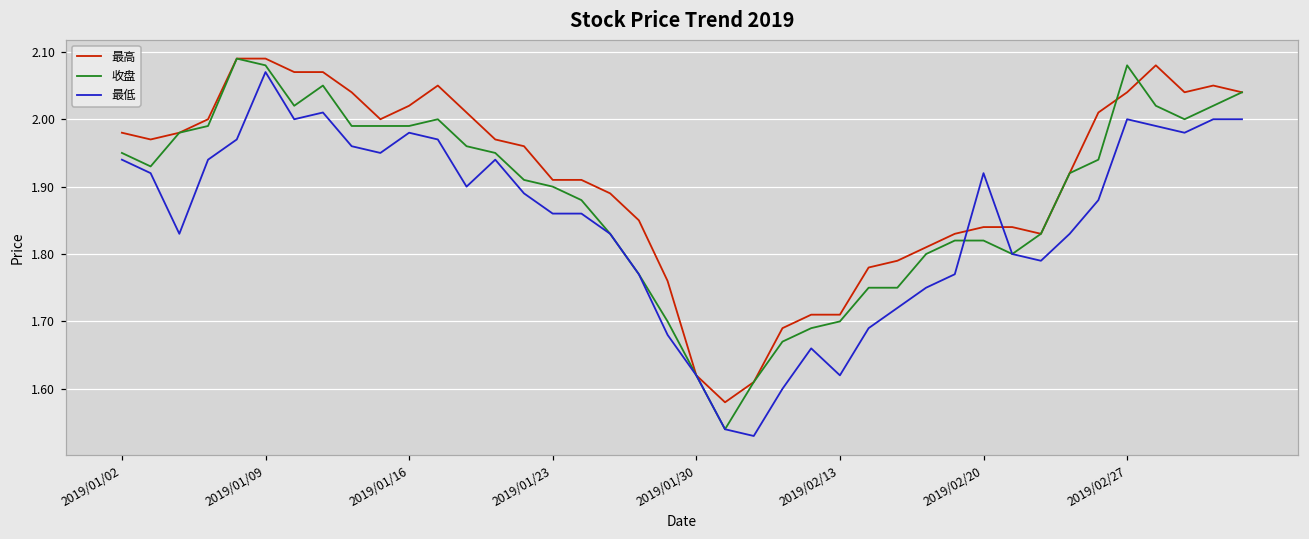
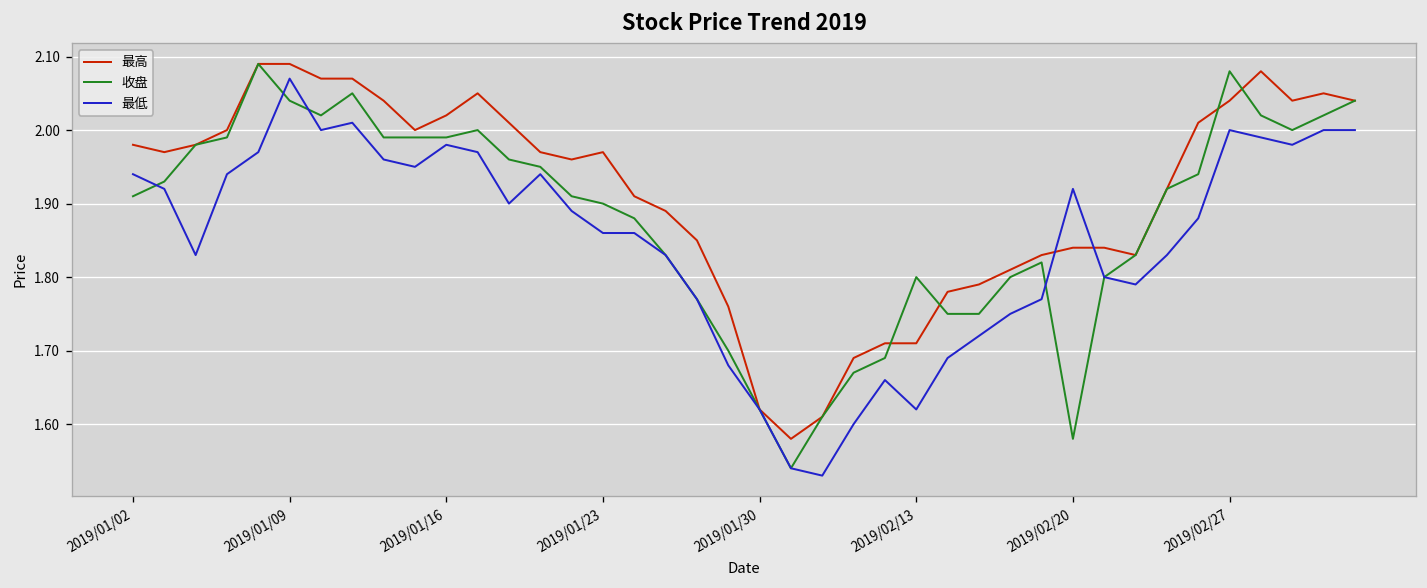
收盘, 2019/01/02: 1.95 -> 1.91
收盘, 2019/01/09: 2.08 -> 2.04
最高, 2019/01/23: 1.91 -> 1.97
收盘, 2019/02/13: 1.7 -> 1.8
收盘, 2019/02/20: 1.82 -> 1.58
